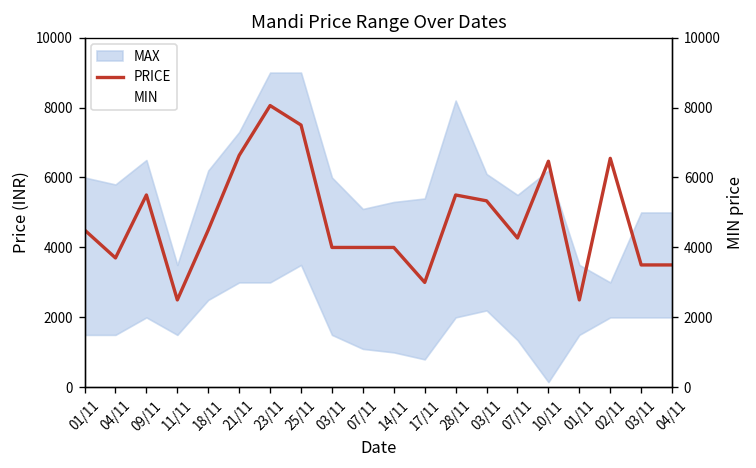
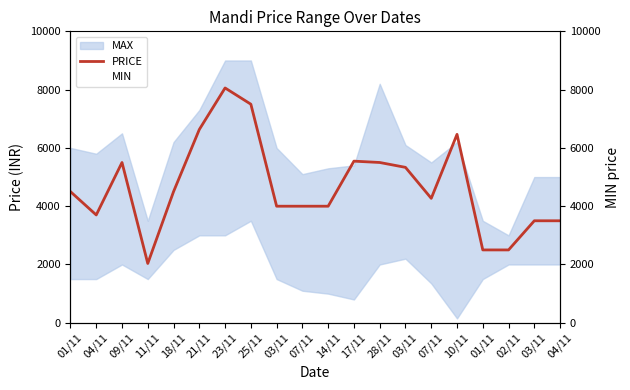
PRICE, 11/11: 2500 -> 2000
PRICE, 17/11: 3000 -> 5500
PRICE, 02/11: 6500 -> 2500
